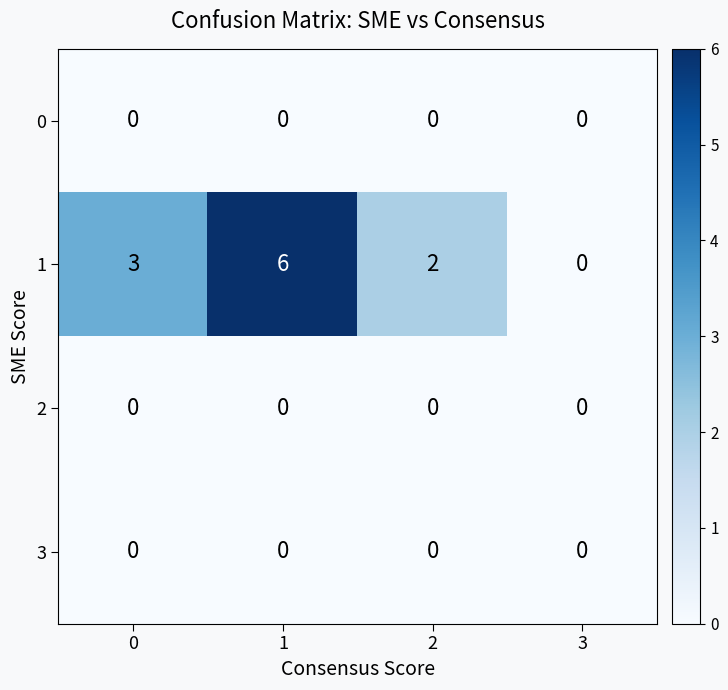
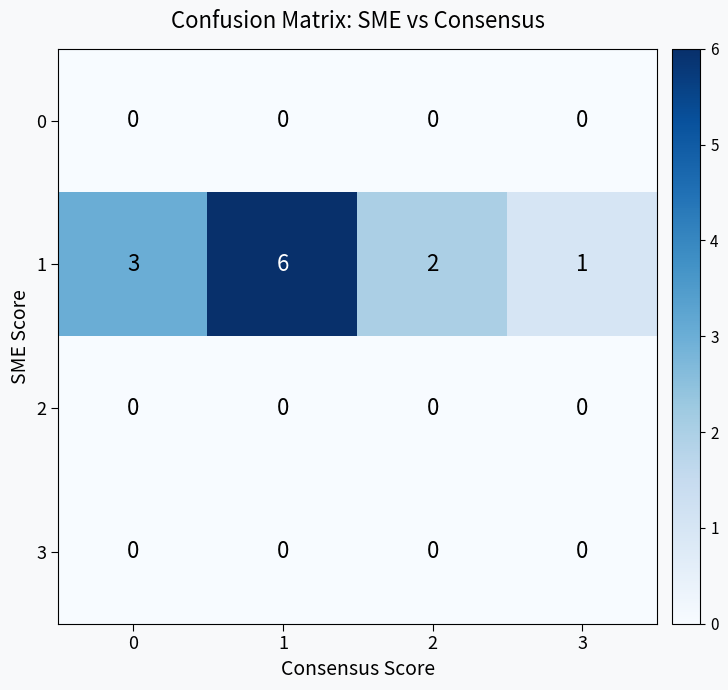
1, 3: 0 -> 1
